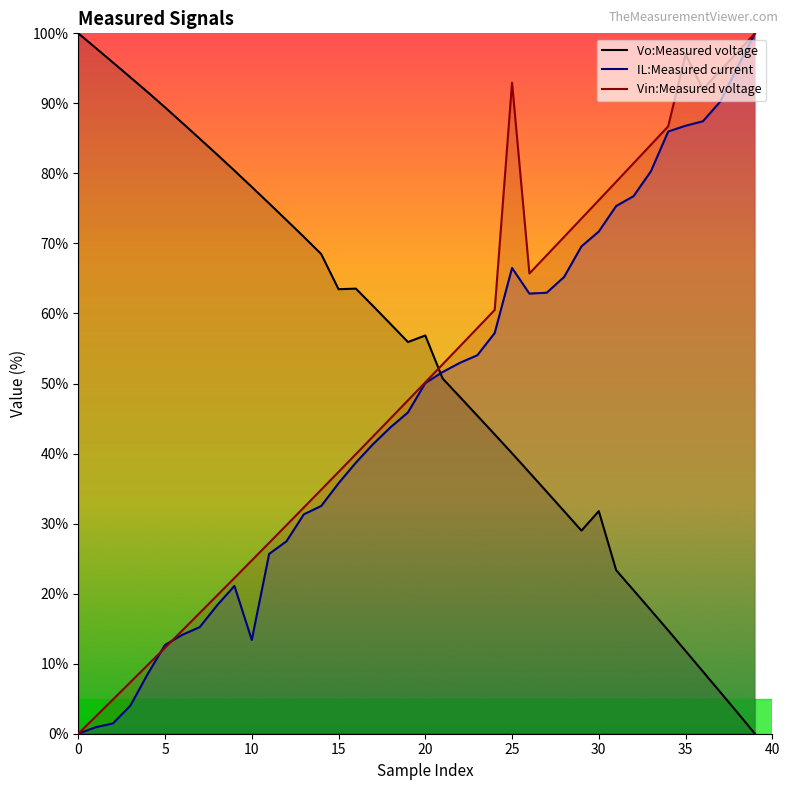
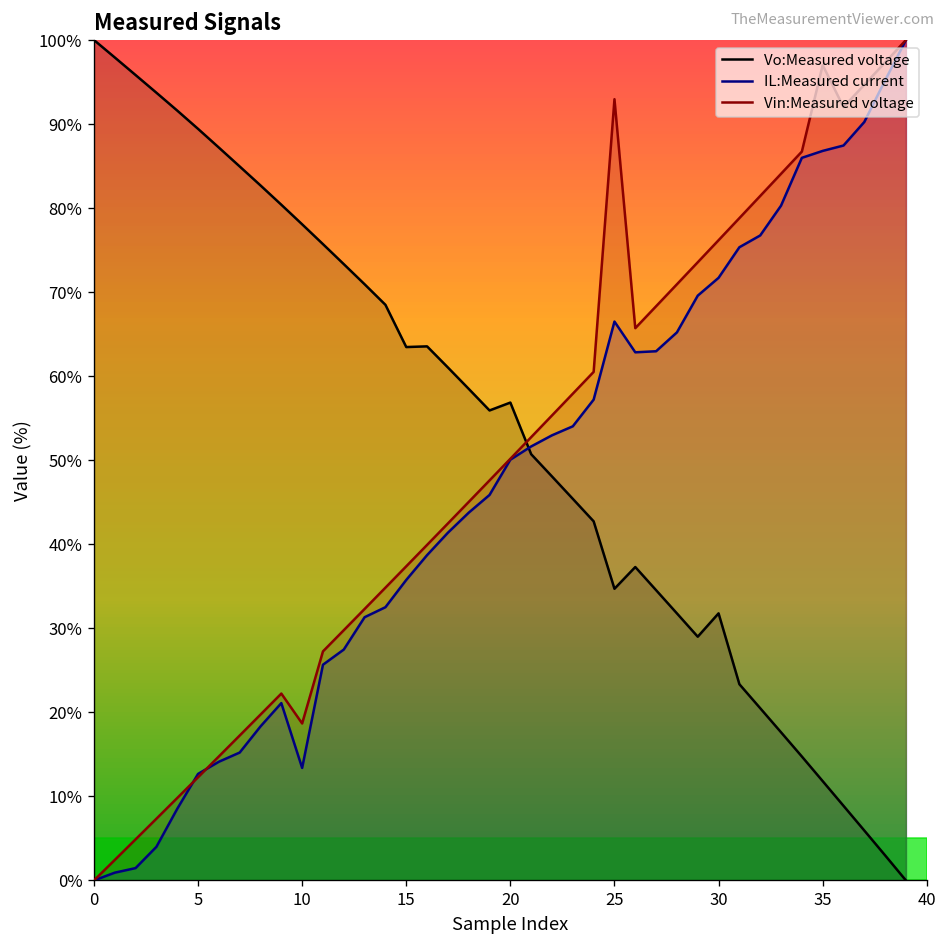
Vin:Measured voltage, 10: 25% -> 19%
Vo:Measured voltage, 25: 40% -> 35%
